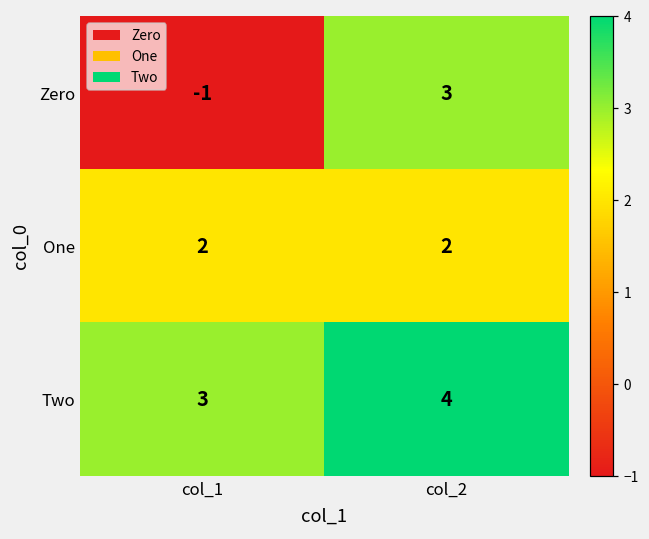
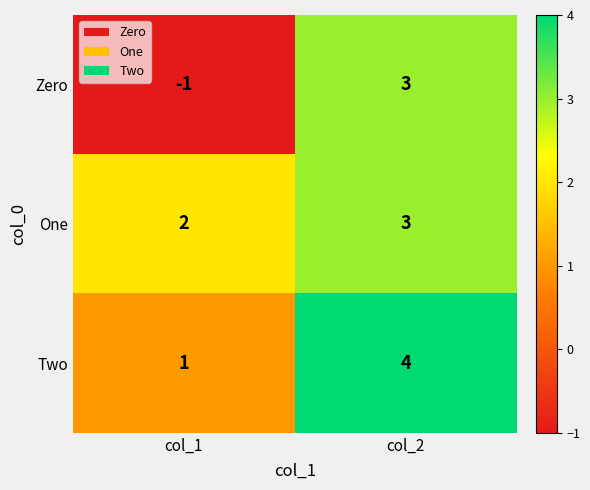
One, col_2: 2 -> 3
Two, col_1: 3 -> 1
